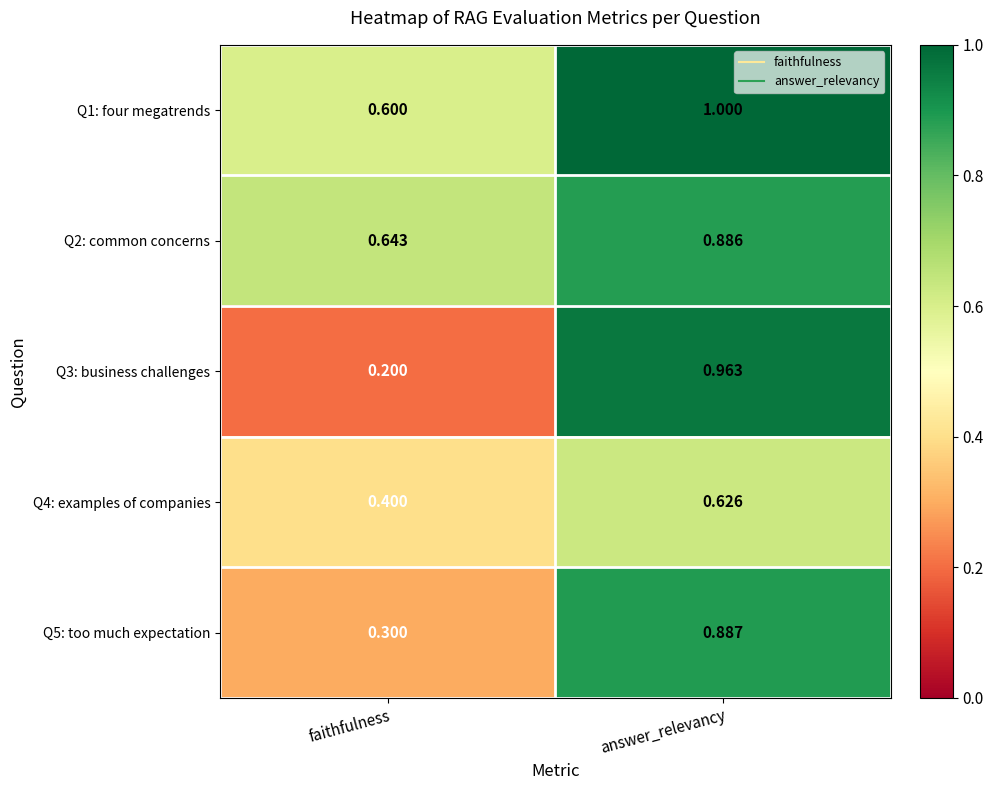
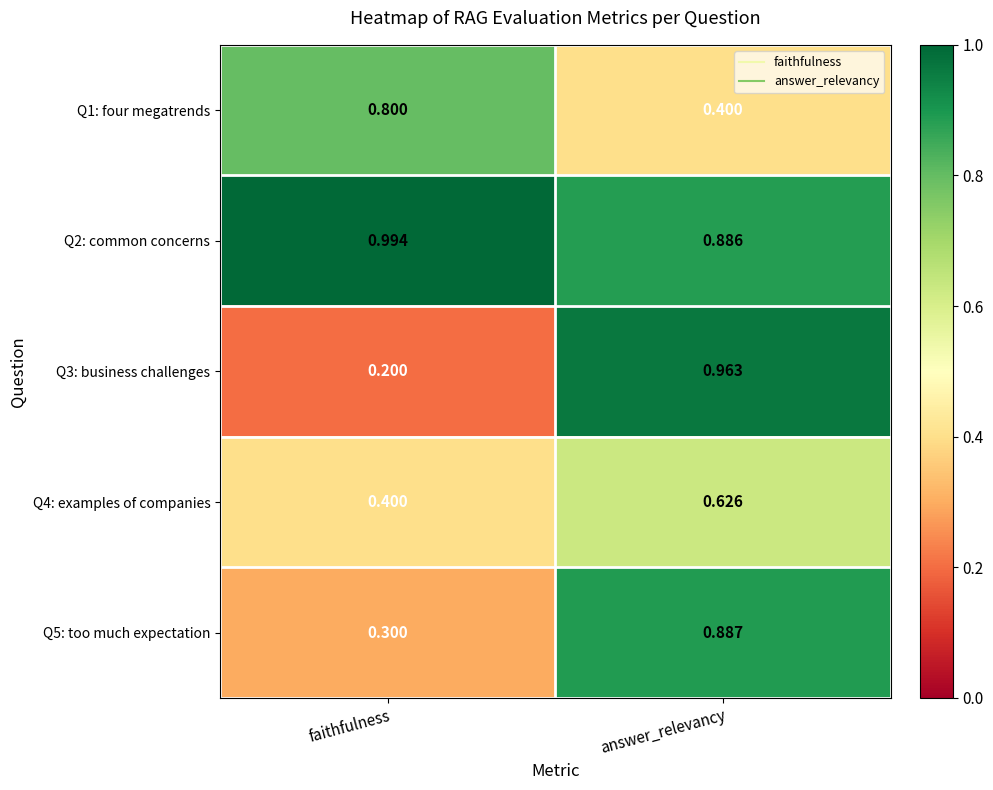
Q1: four megatrends, faithfulness: 0.600 -> 0.800
Q1: four megatrends, answer_relevancy: 1.000 -> 0.400
Q2: common concerns, faithfulness: 0.643 -> 0.994
